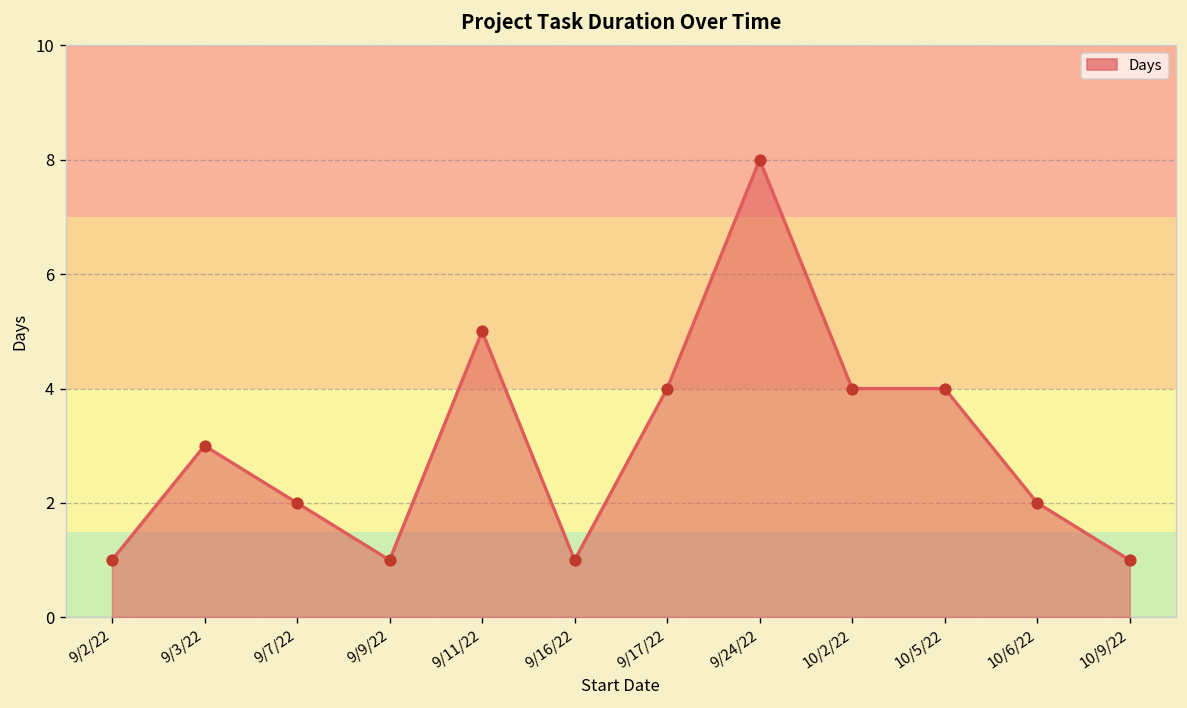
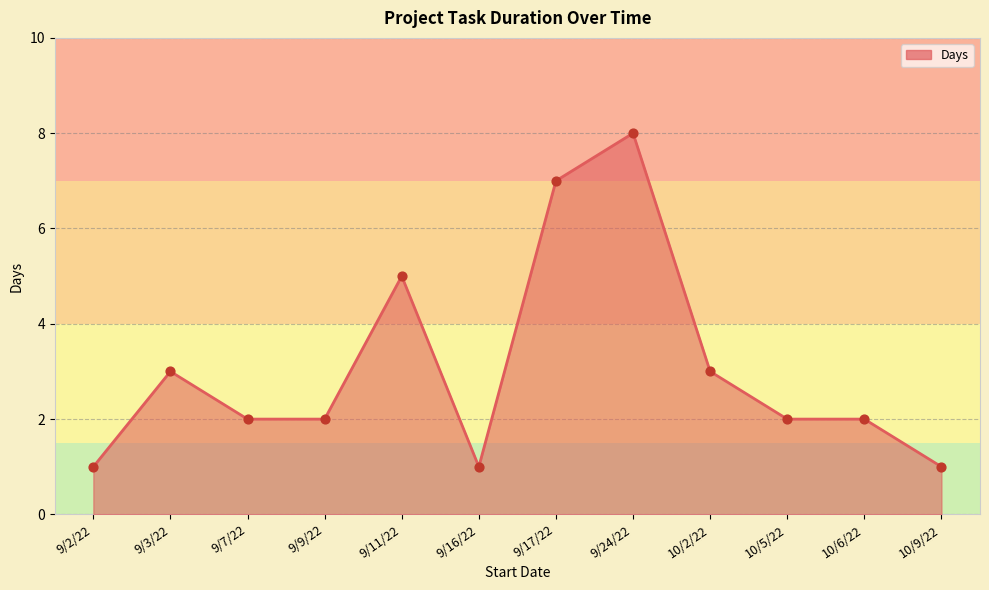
9/9/22: 1 -> 2
9/17/22: 4 -> 7
10/2/22: 4 -> 3
10/5/22: 4 -> 2
